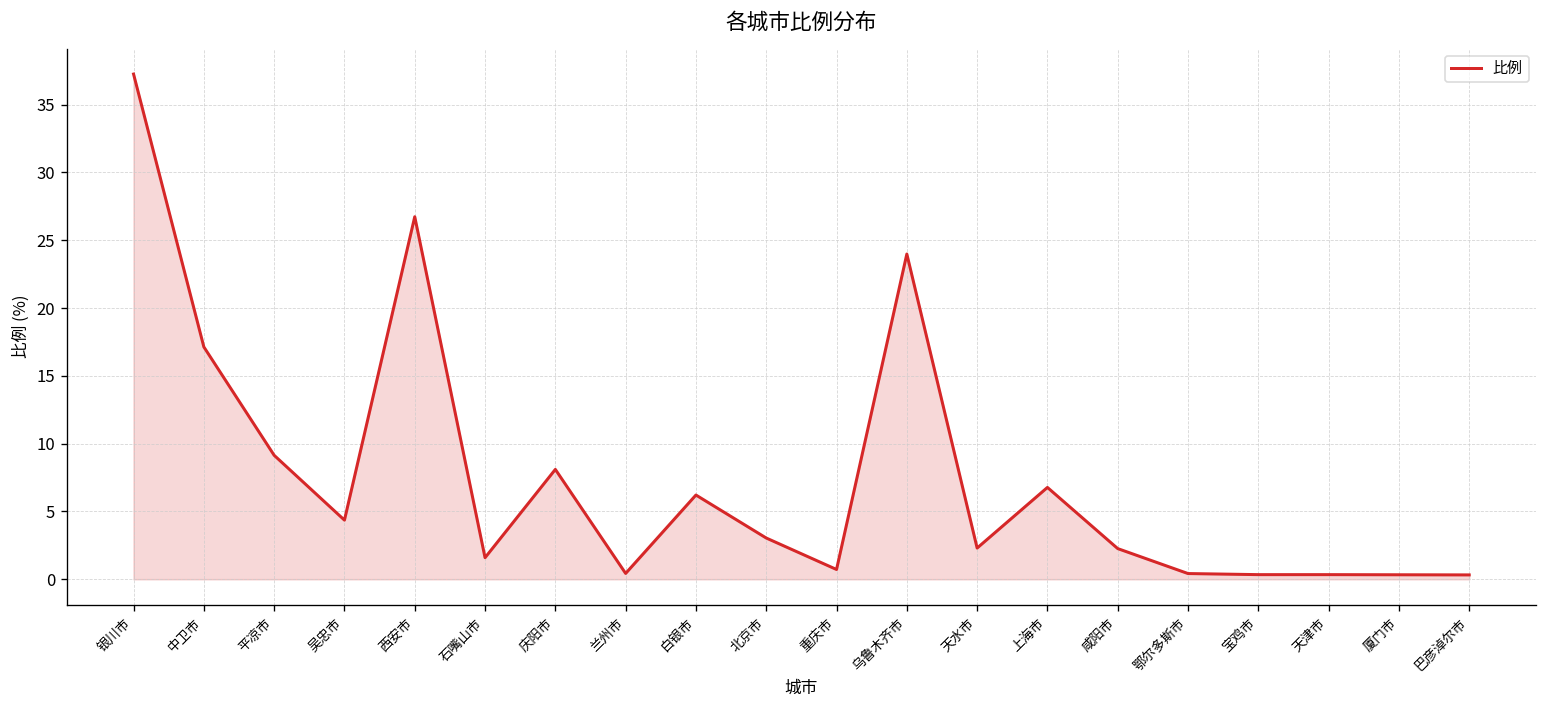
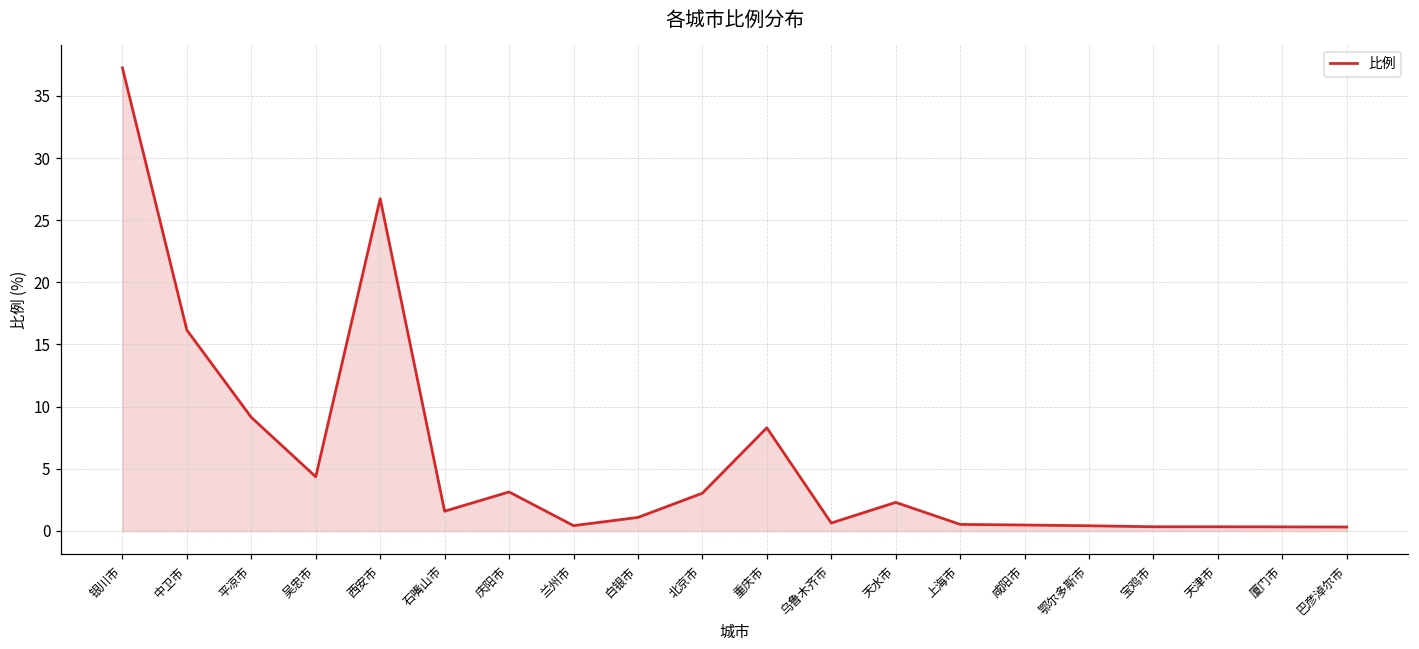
中卫市: 17.1 -> 16.2
庆阳市: 8.1 -> 3.1
白银市: 6.2 -> 1.1
重庆市: 0.7 -> 8.3
乌鲁木齐市: 24.0 -> 0.6
上海市: 6.8 -> 0.5
咸阳市: 2.3 -> 0.5
